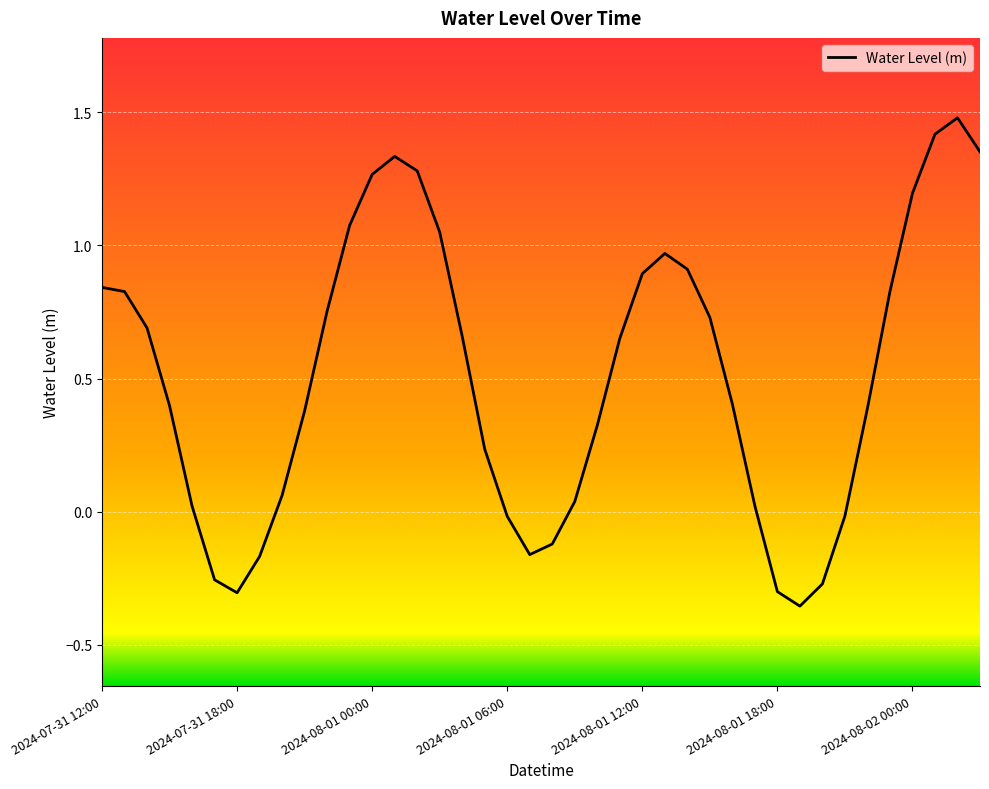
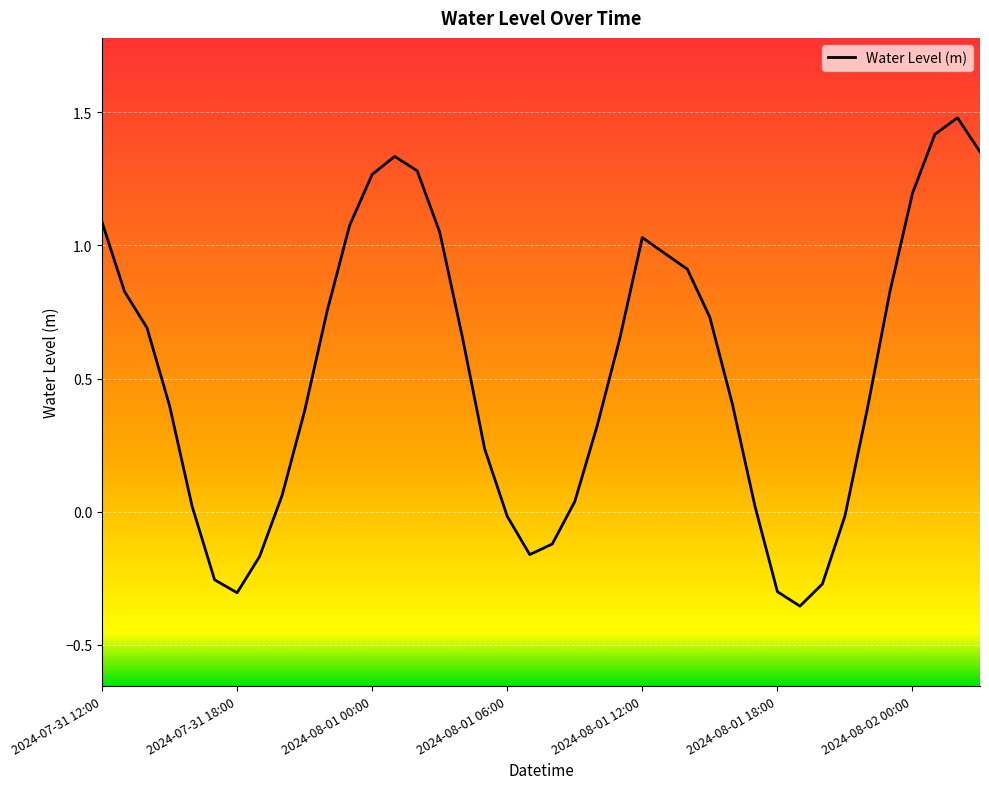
2024-07-31 12:00: 0.84 -> 1.09
2024-08-01 12:00: 0.89 -> 1.03
